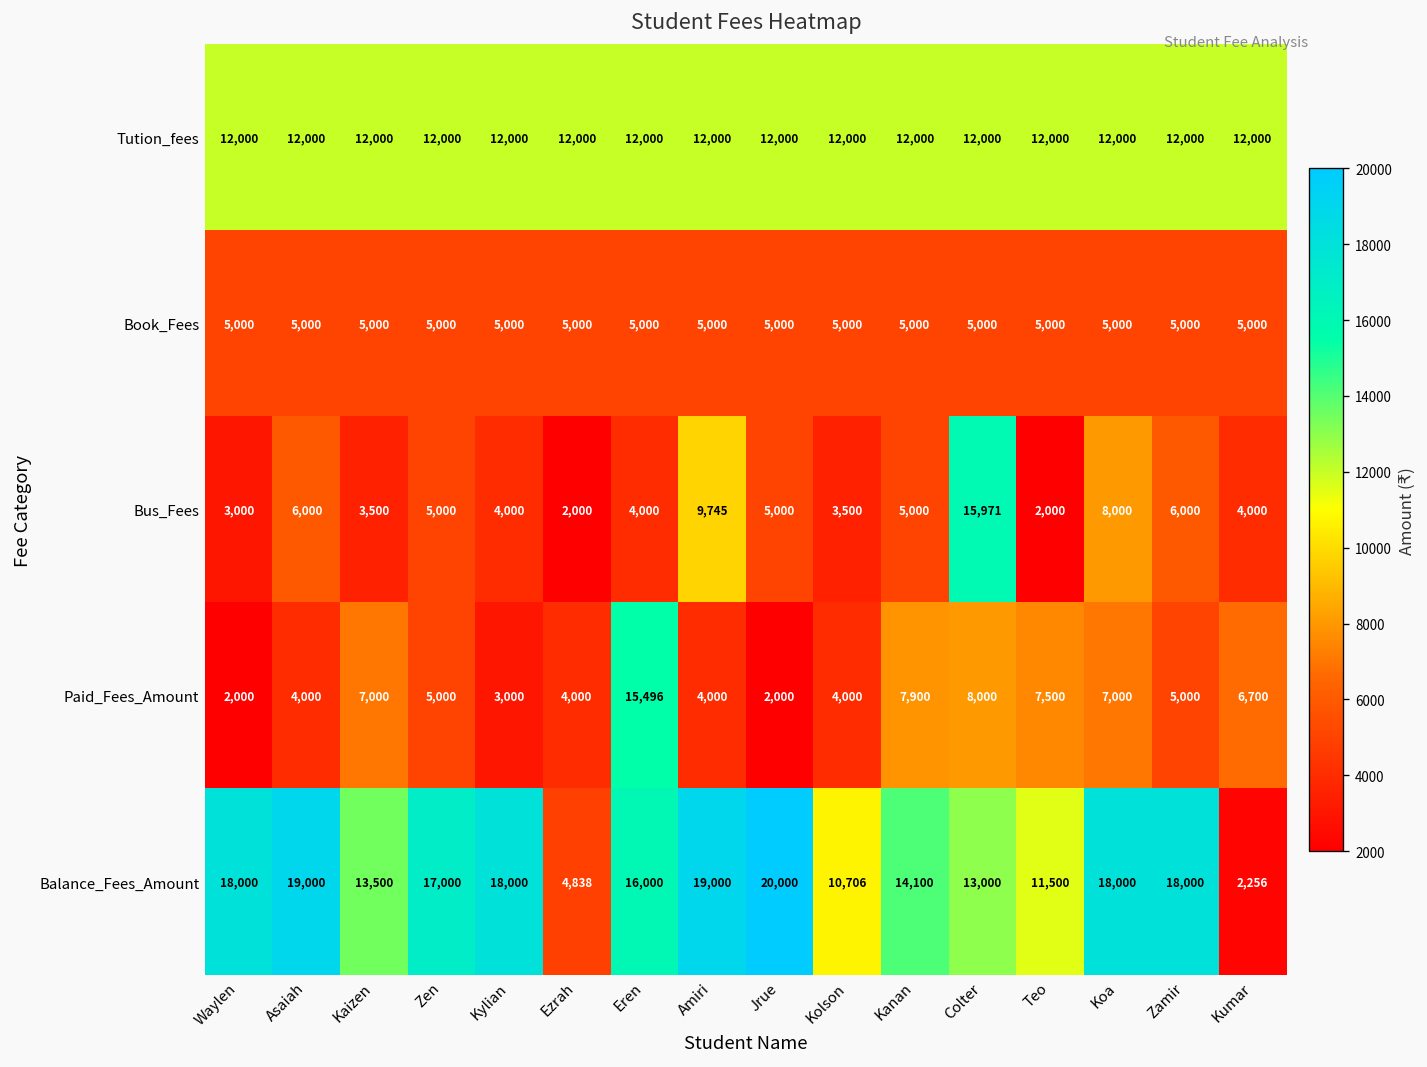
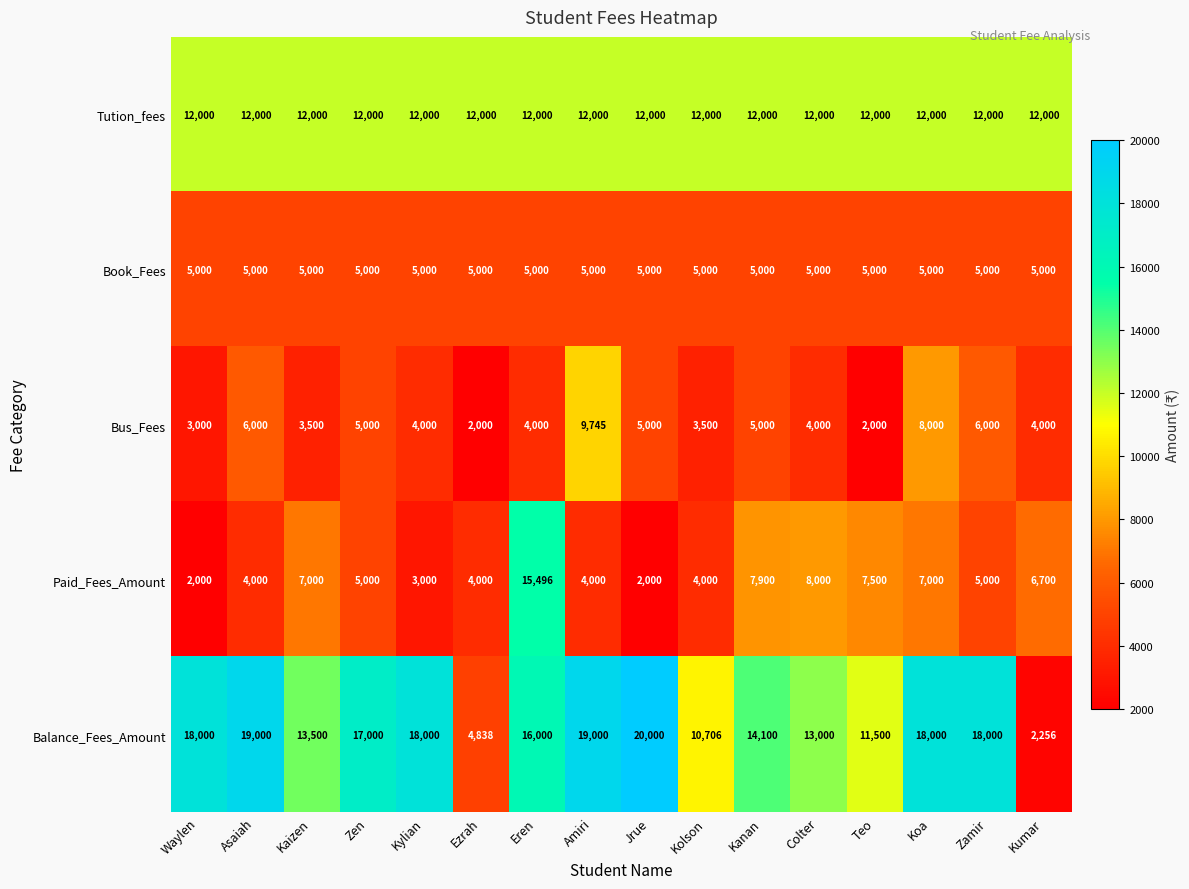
Bus_Fees, Colter: 15,971 -> 4,000
